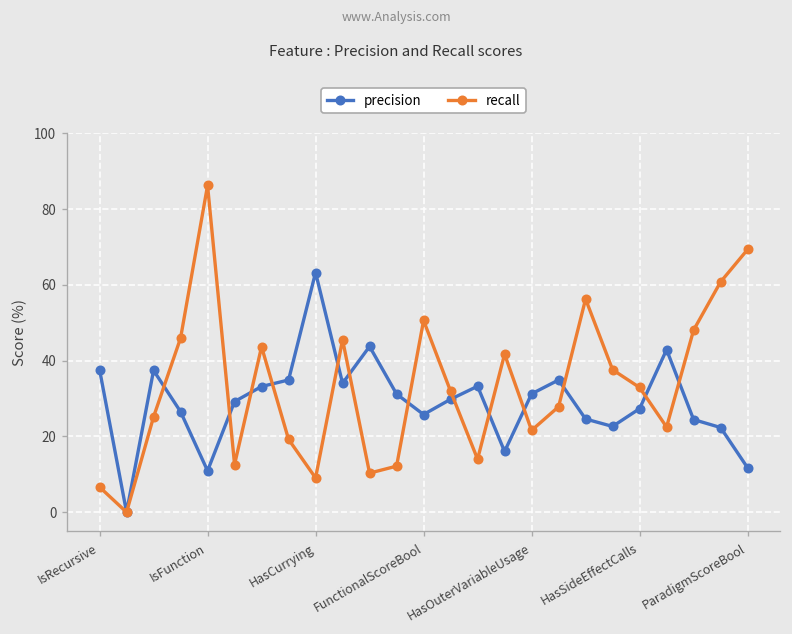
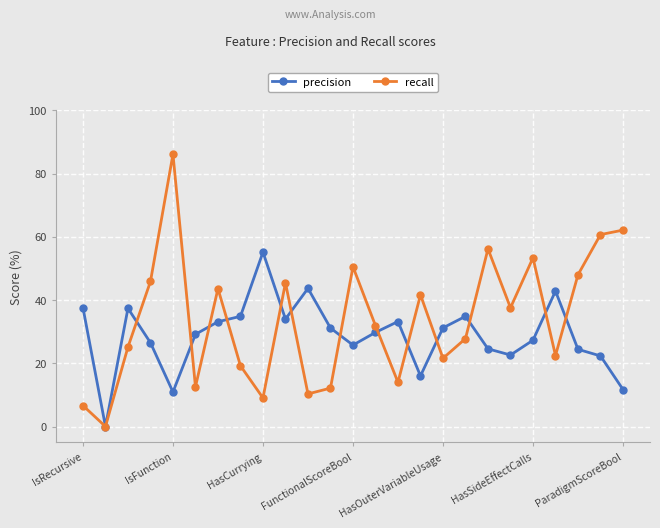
precision, HasCurrying: 63 -> 55
recall, HasSideEffectCalls: 33 -> 53
recall, ParadigmScoreBool: 69 -> 62
